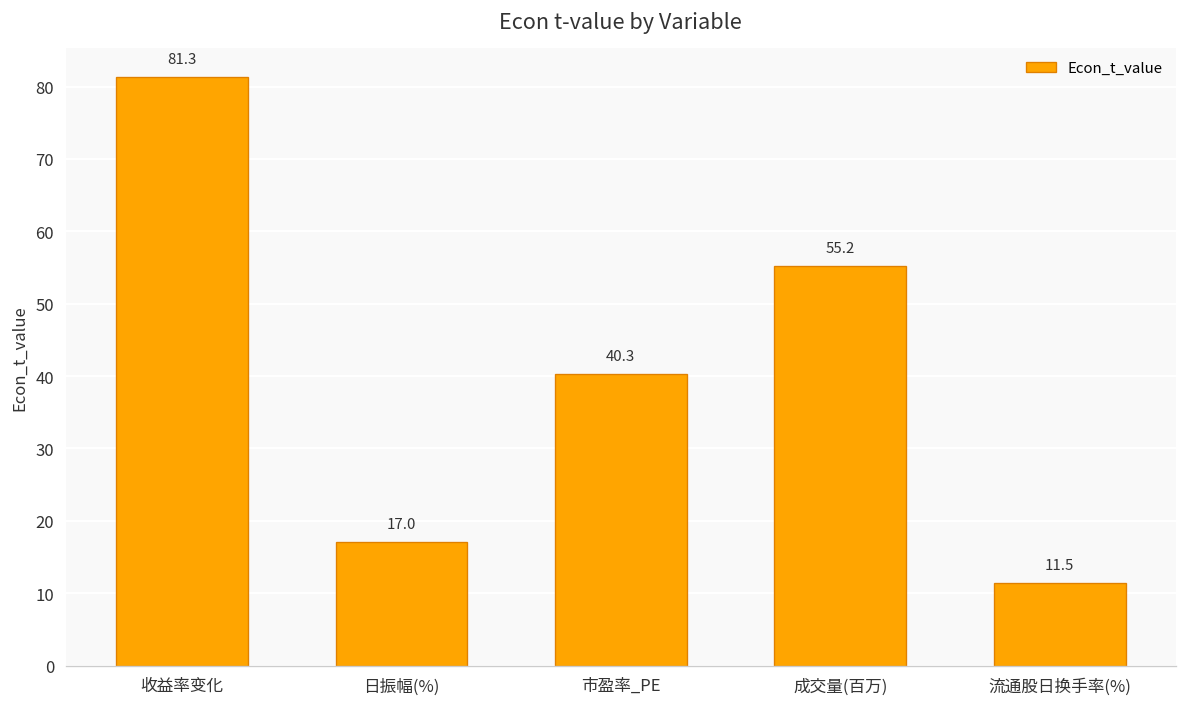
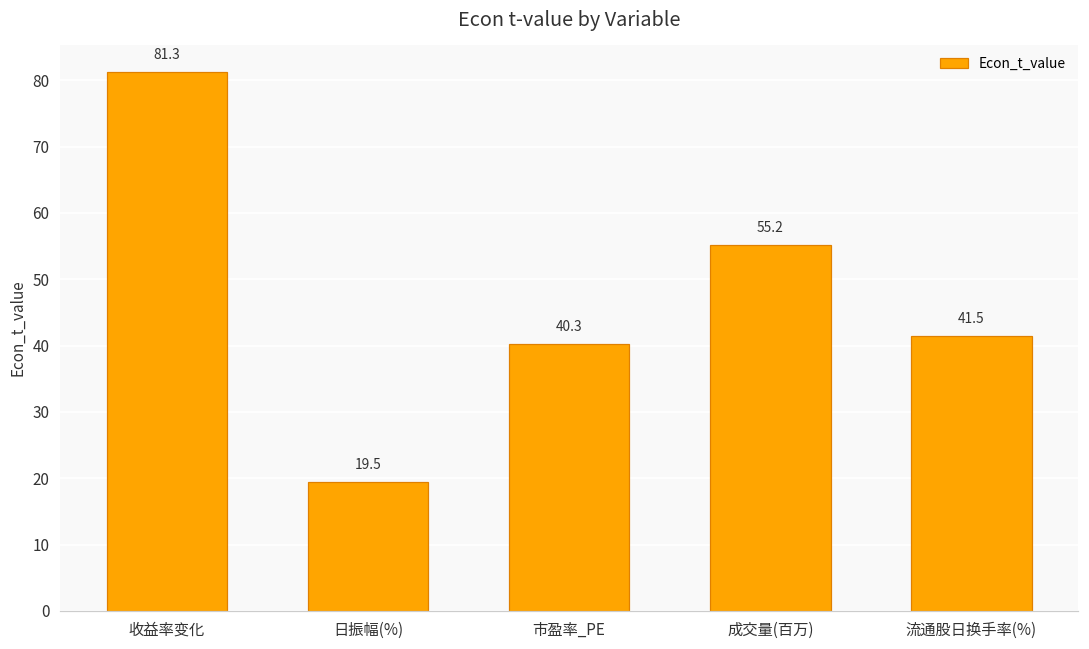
日振幅(%): 17.0 -> 19.5
流通股日换手率(%): 11.5 -> 41.5
